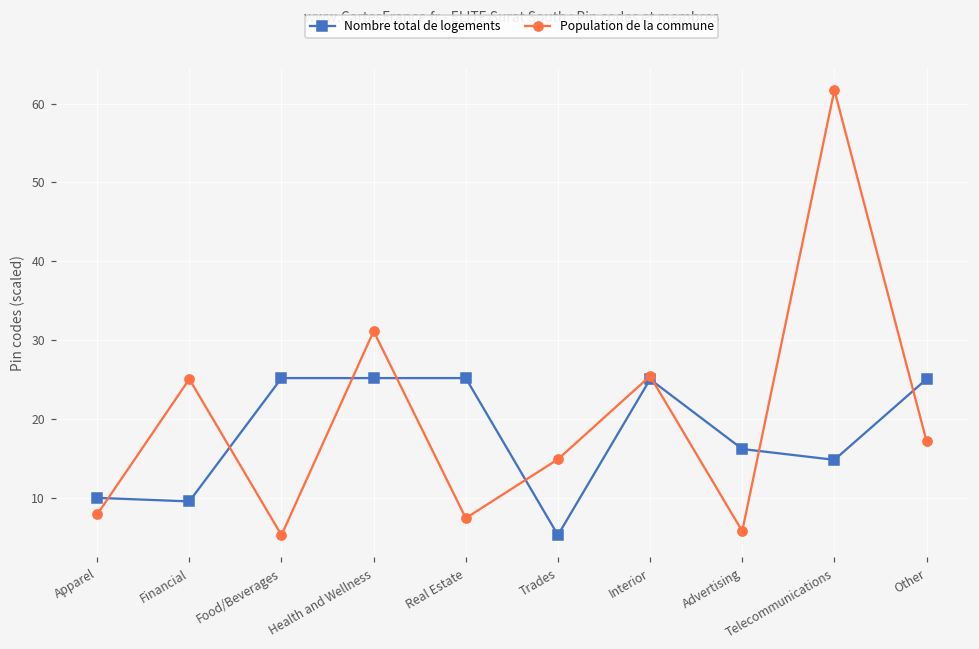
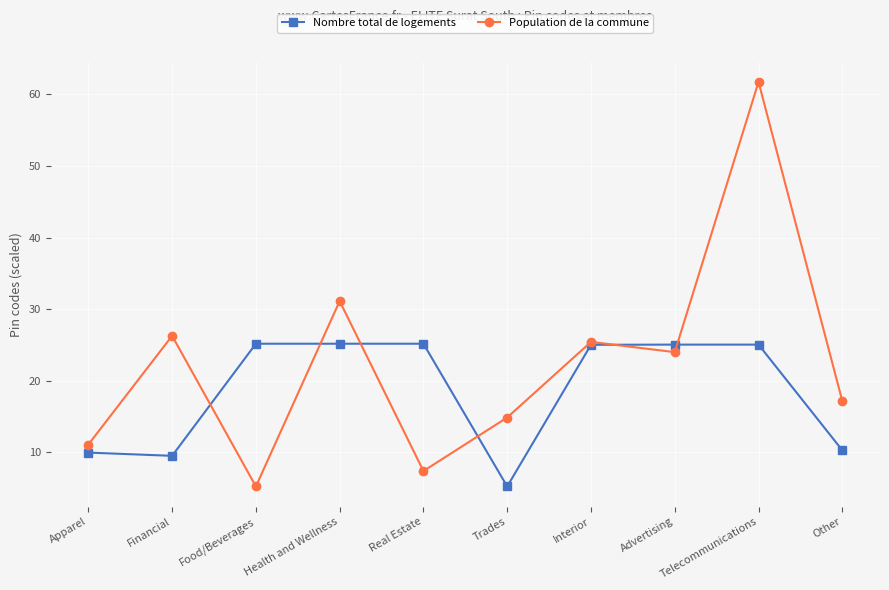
Population de la commune, Apparel: 8 -> 11
Population de la commune, Financial: 25 -> 26
Nombre total de logements, Advertising: 16 -> 25
Population de la commune, Advertising: 6 -> 24
Nombre total de logements, Telecommunications: 15 -> 25
Nombre total de logements, Other: 25 -> 10
